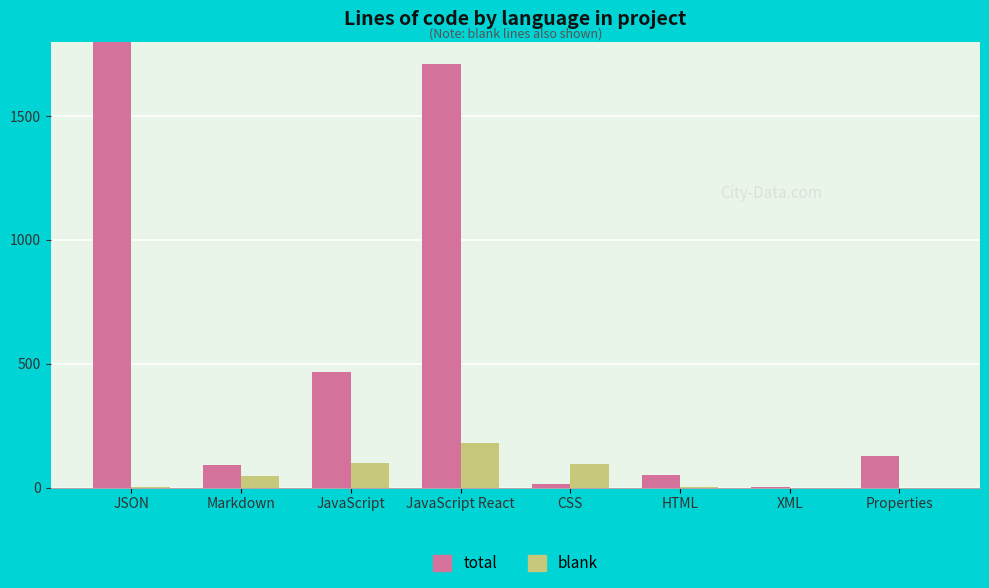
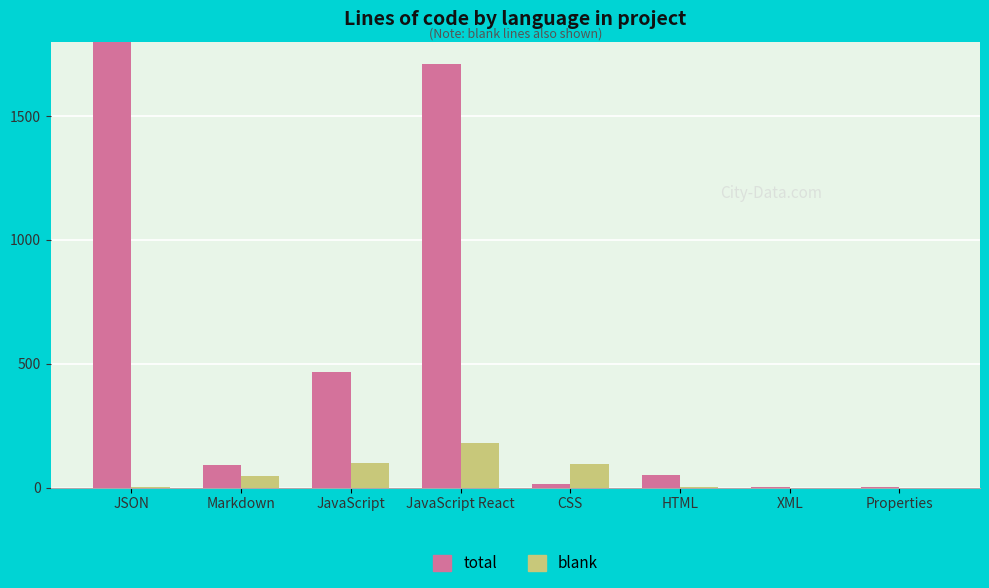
total, Properties: 130 -> 0
